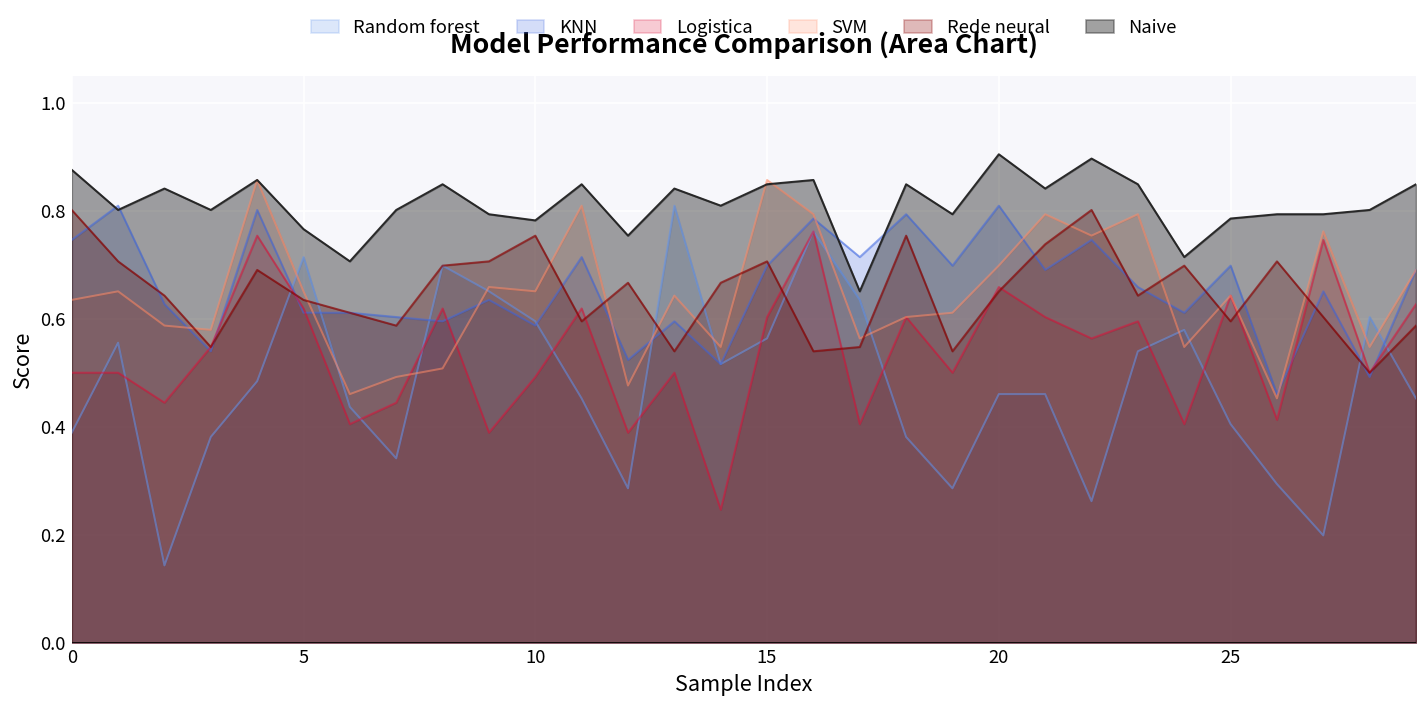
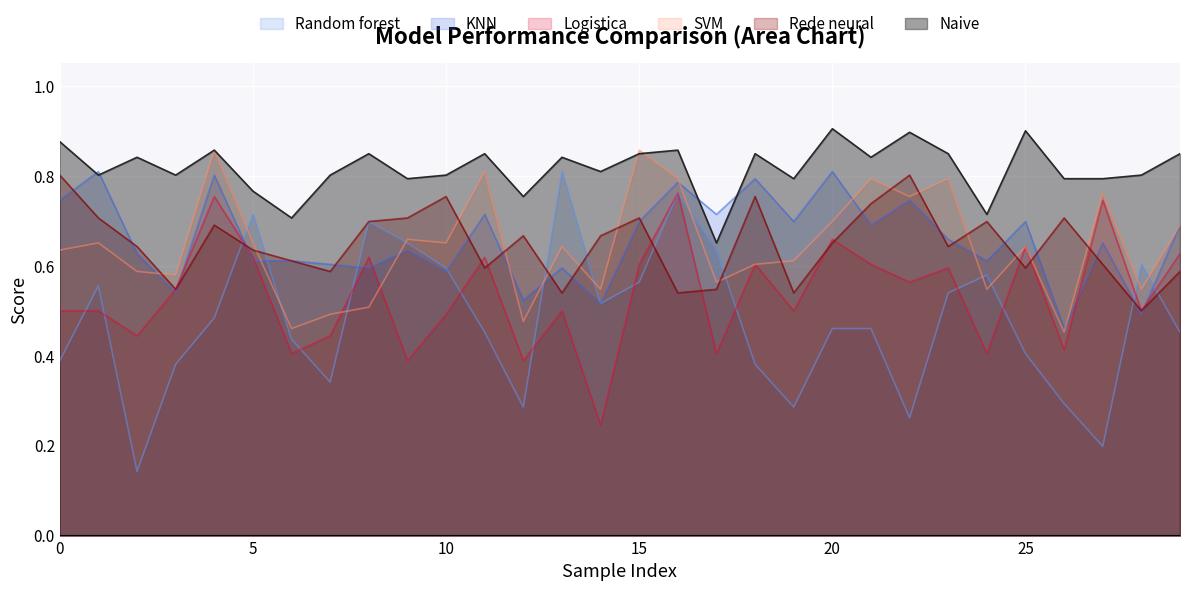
Naive, 10: 0.78 -> 0.80
Naive, 25: 0.79 -> 0.90
